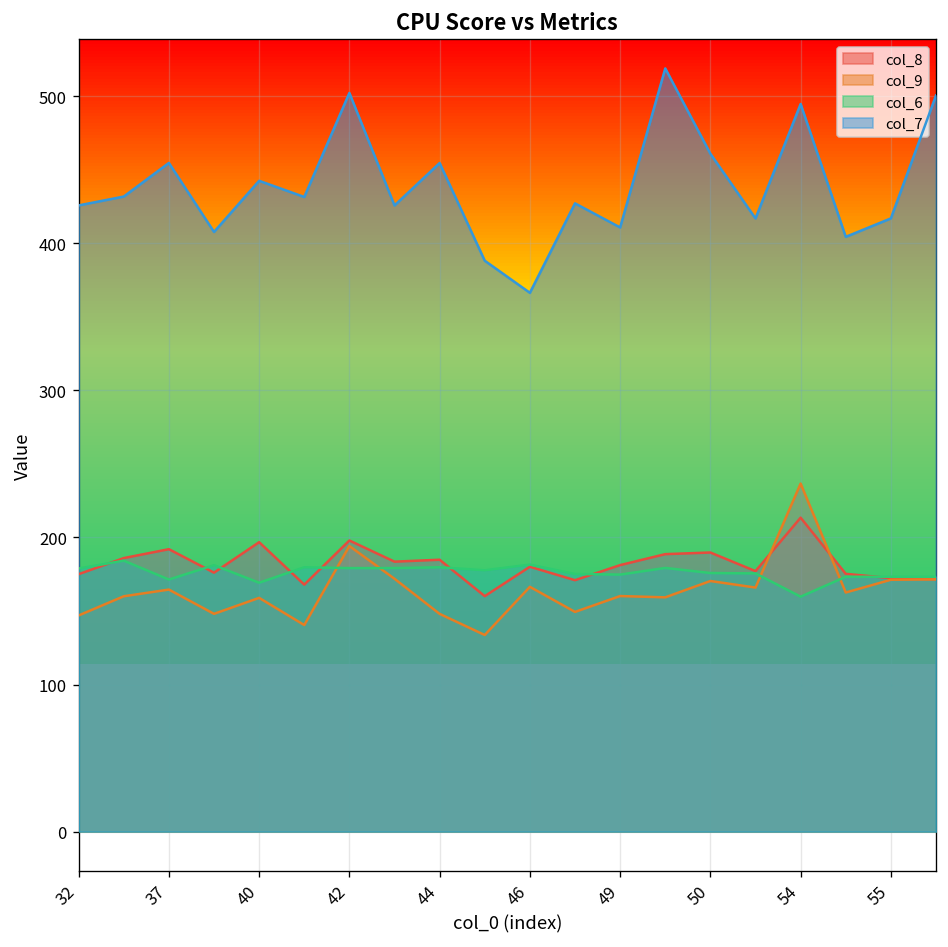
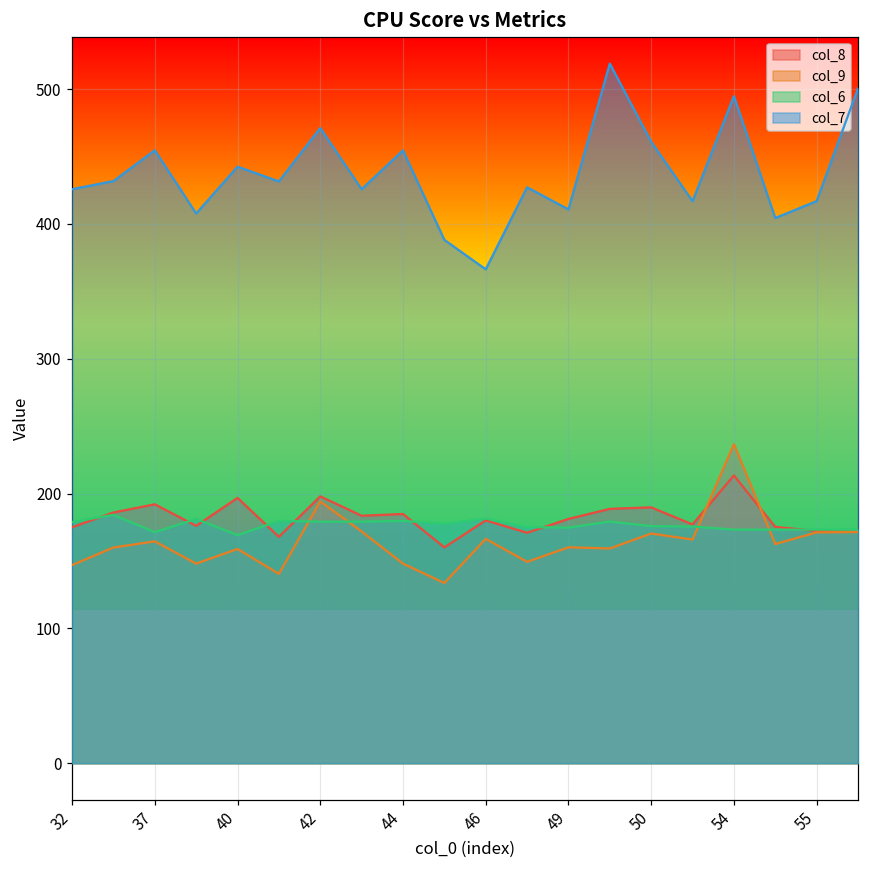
col_7, 42: 502 -> 471
col_6, 54: 160 -> 173
